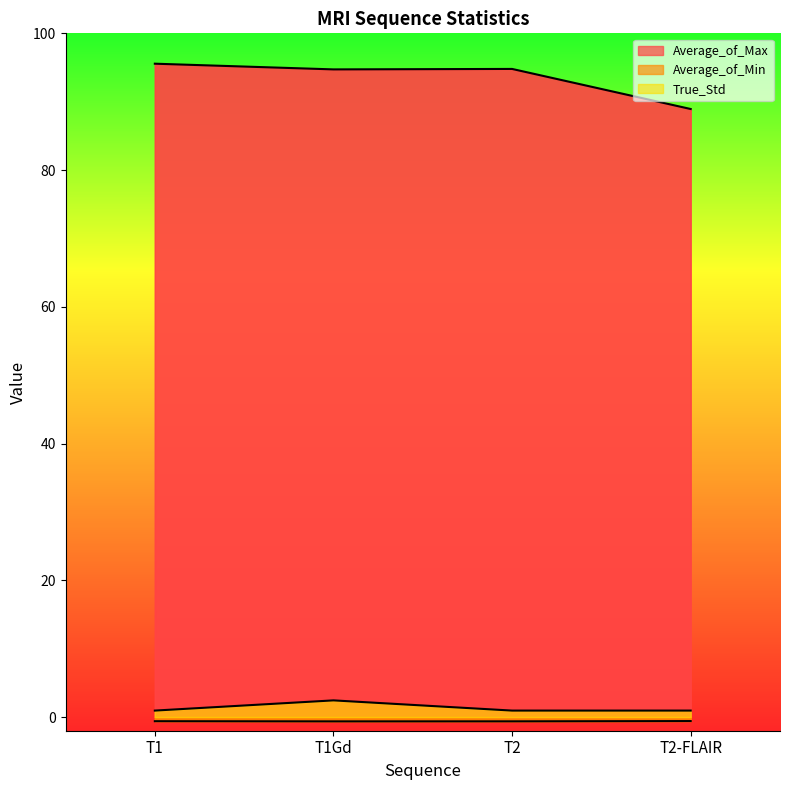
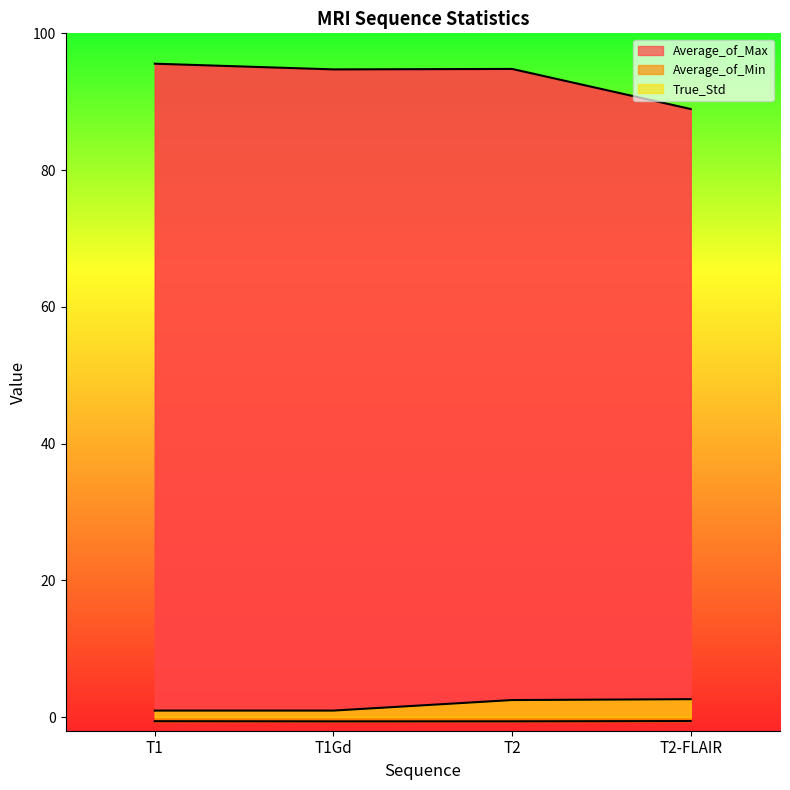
True_Std, T1Gd: 2 -> 1
True_Std, T2: 1 -> 2
True_Std, T2-FLAIR: 1 -> 3
